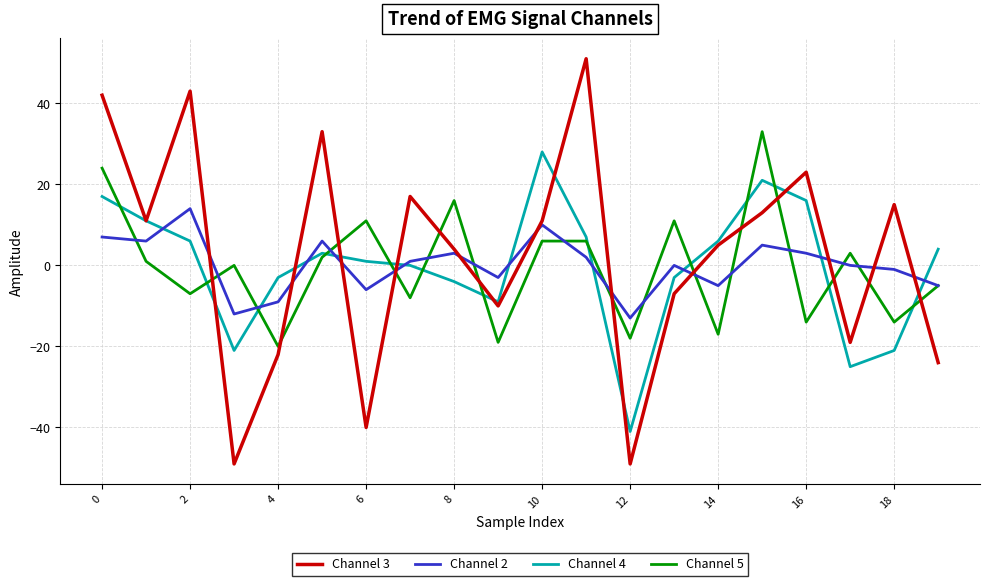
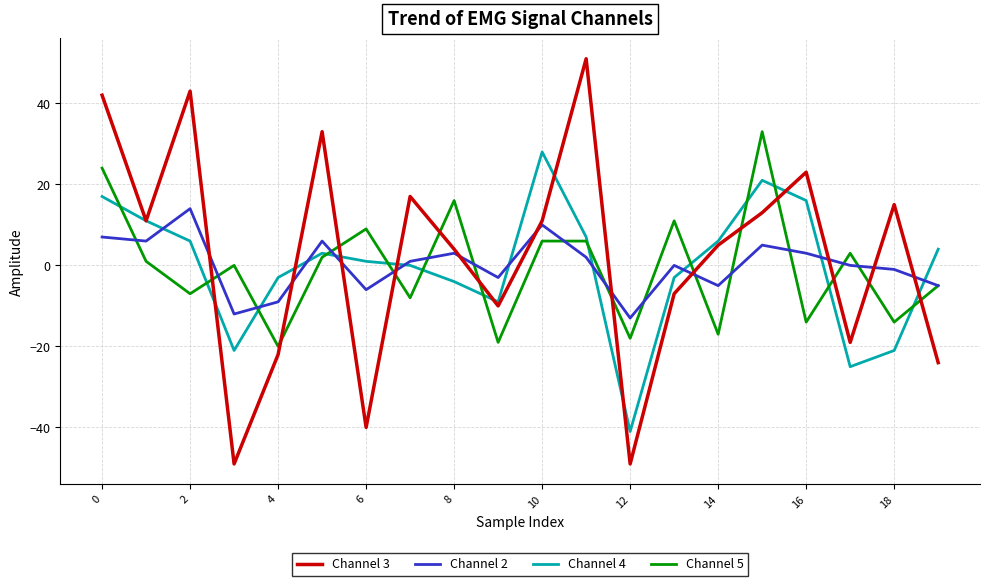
Channel 5, 6: 11 -> 9
